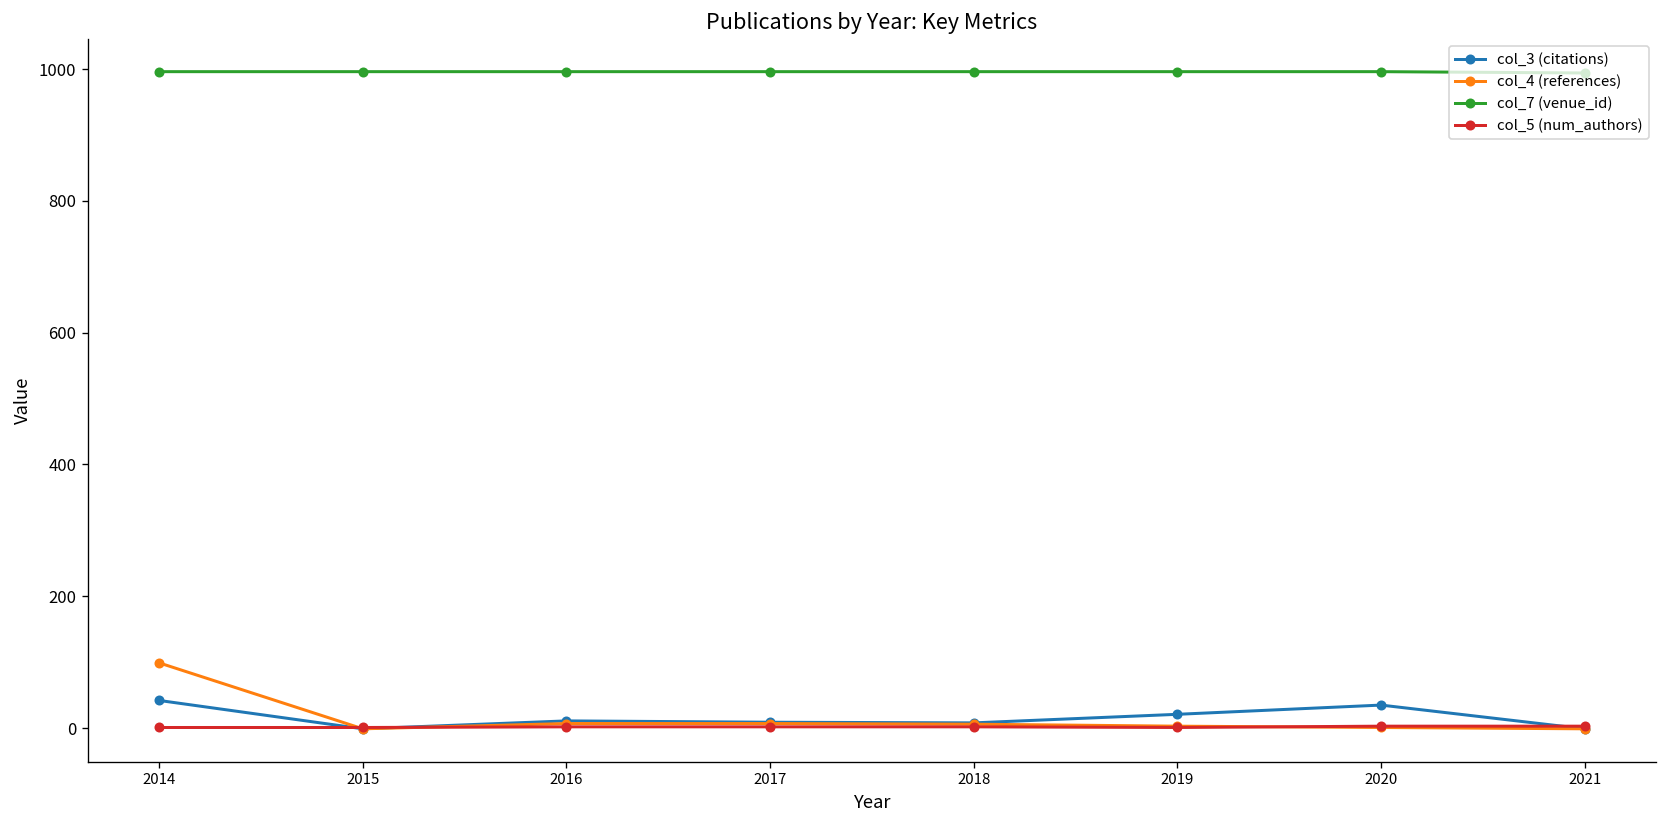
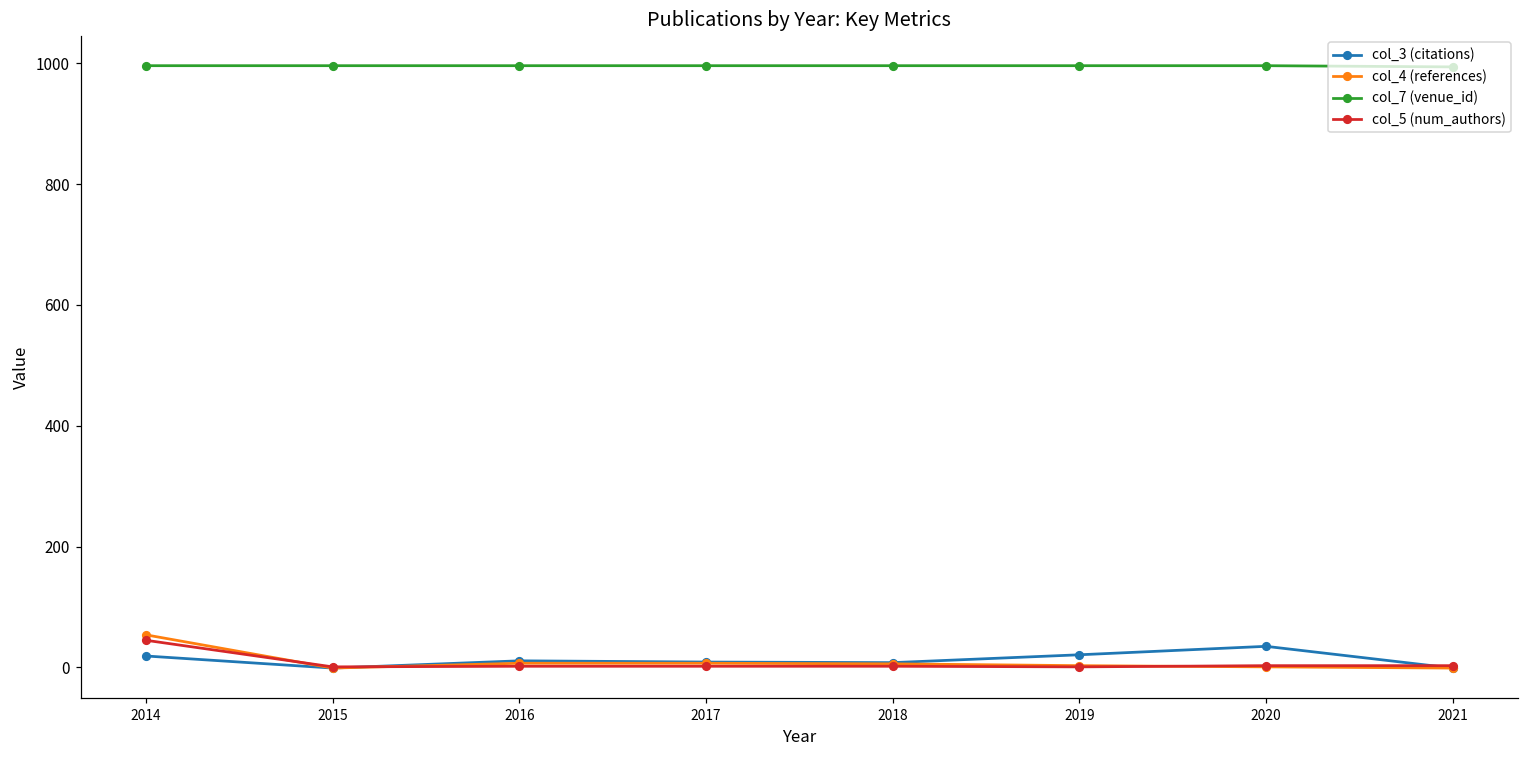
col_3 (citations), 2014: 40 -> 20
col_4 (references), 2014: 100 -> 50
col_5 (num_authors), 2014: 0 -> 50
